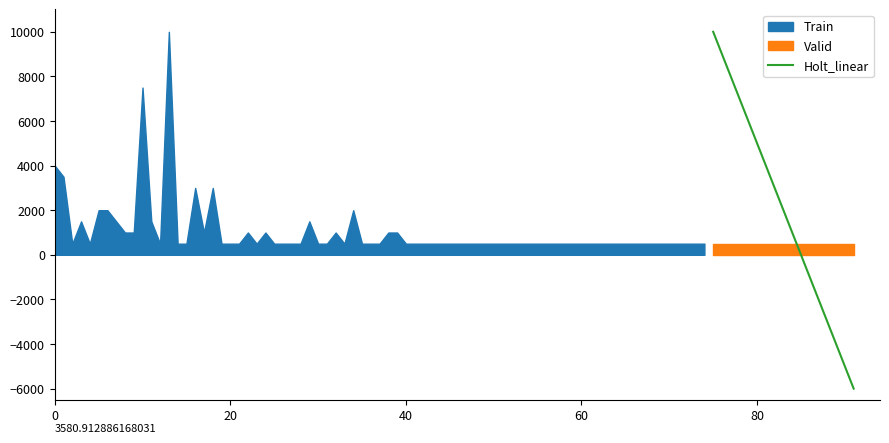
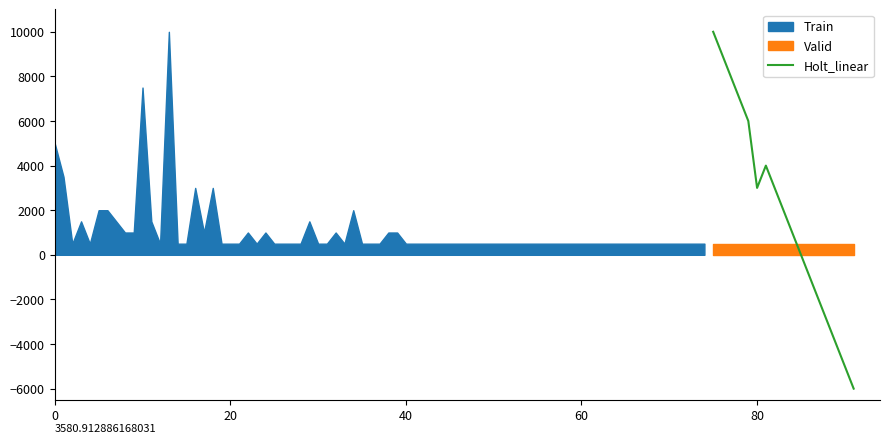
Train, 0: 4000 -> 5000
Holt_linear, 80: 5000 -> 3000
